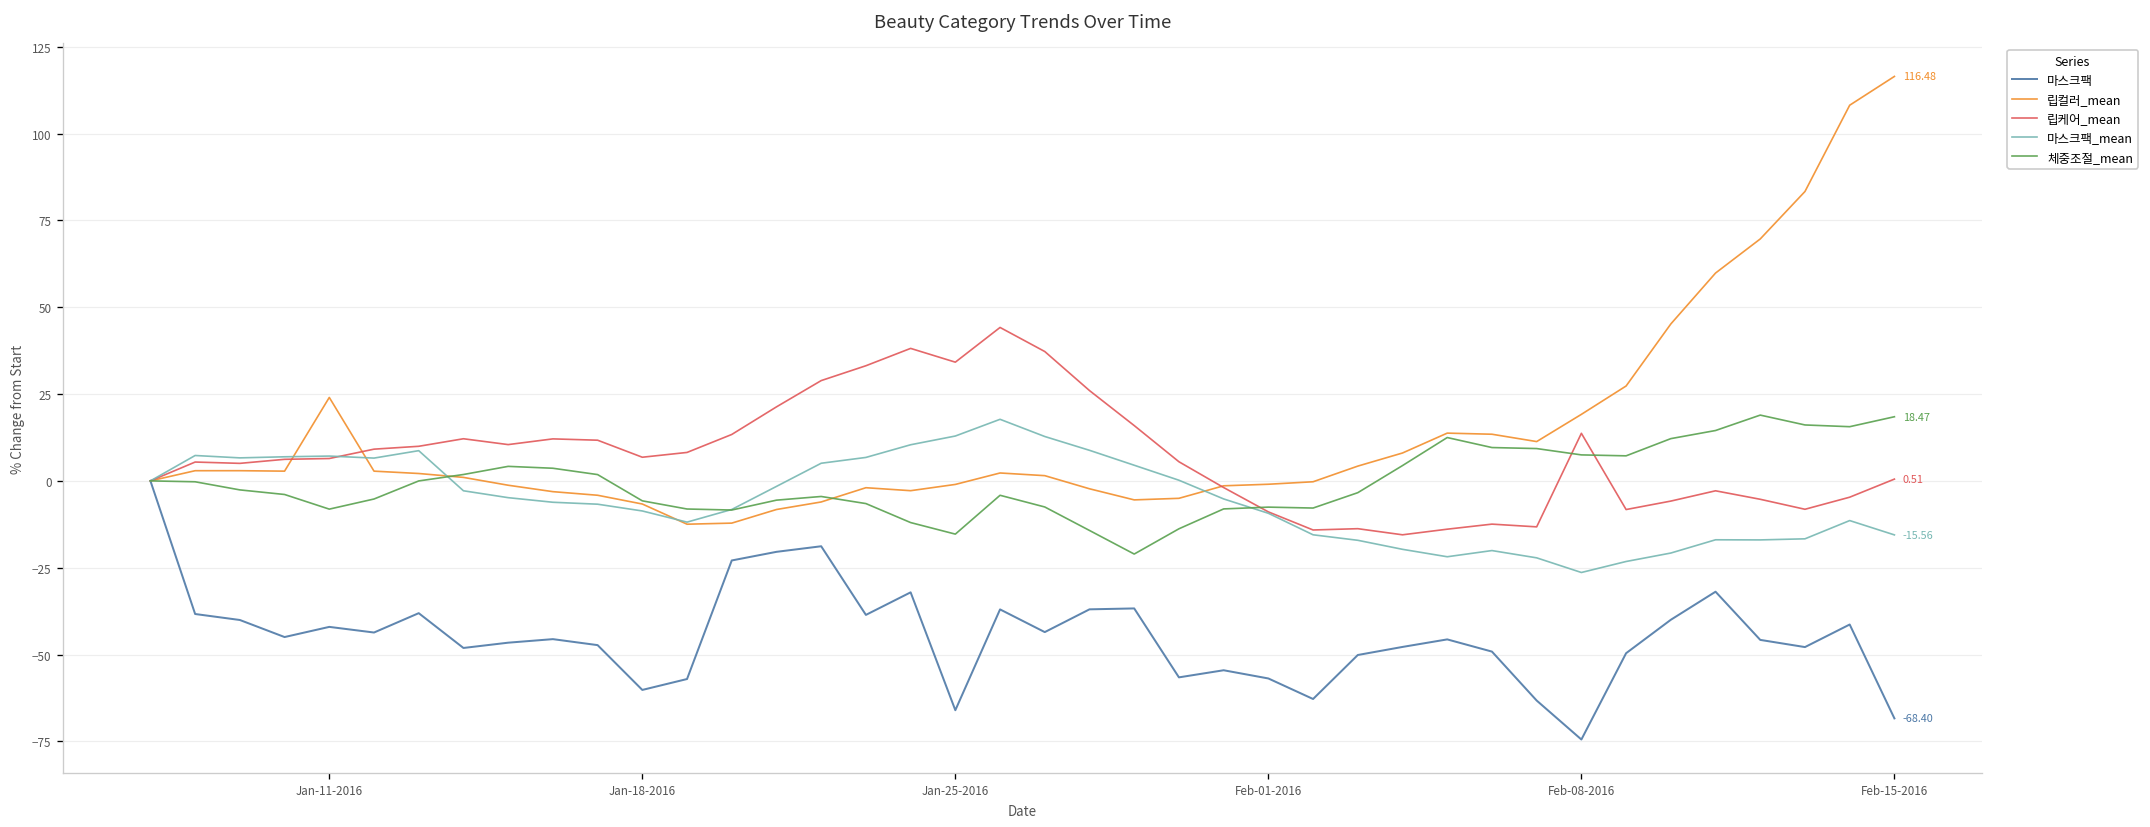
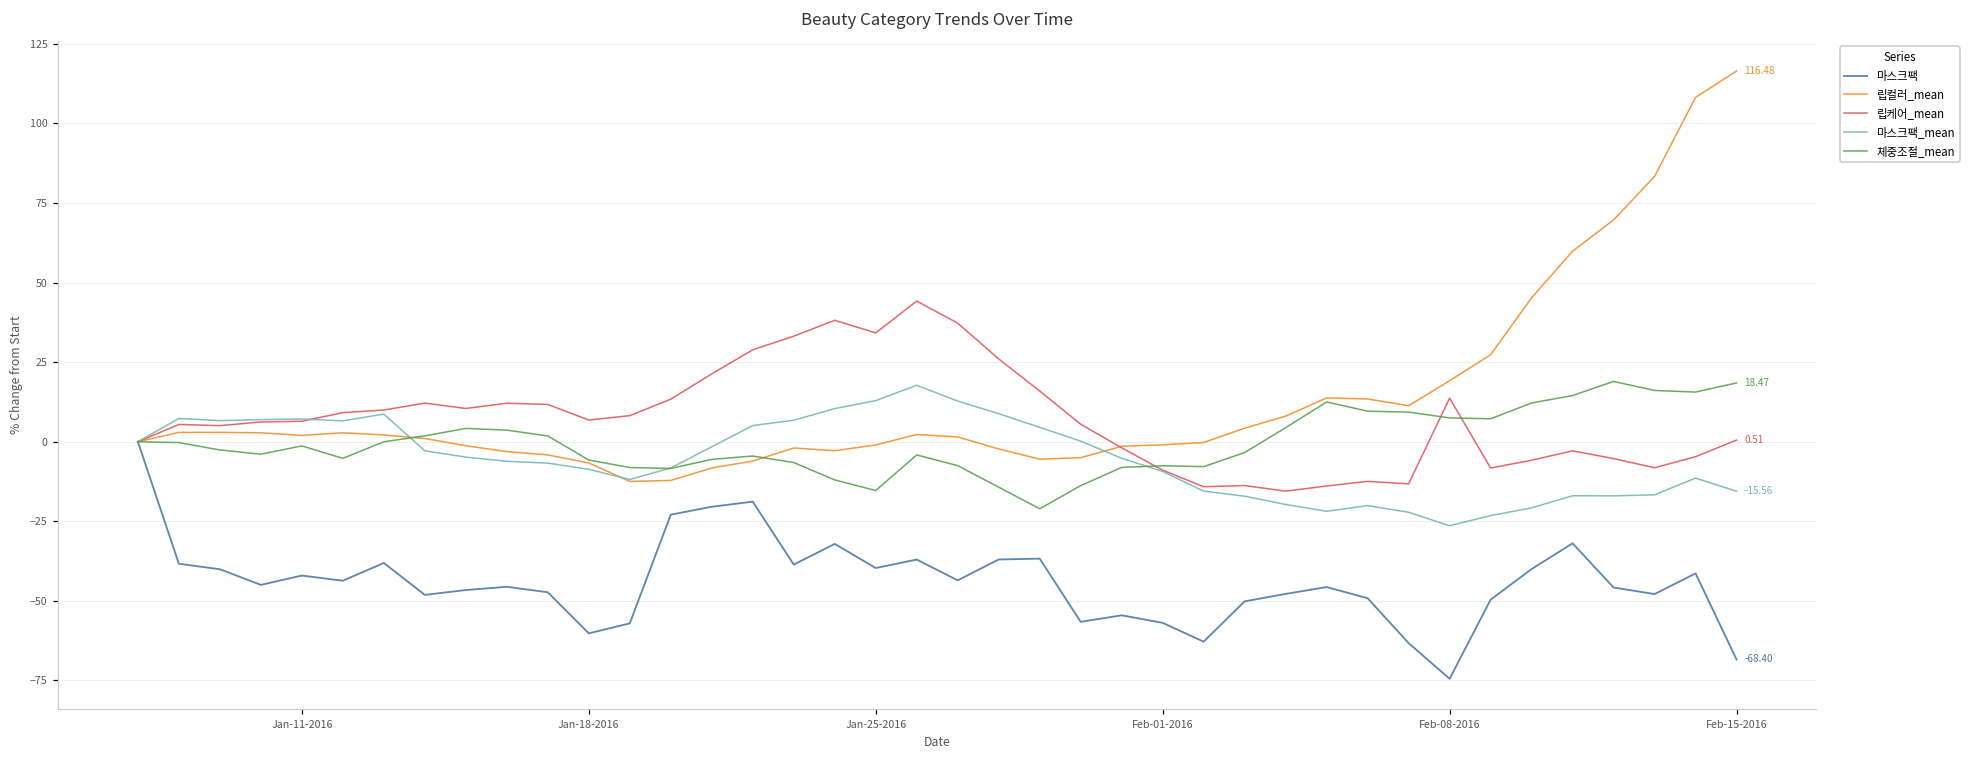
립컬러_mean, Jan-11-2016: 24 -> 2
체중조절_mean, Jan-11-2016: -8 -> -1
마스크팩, Jan-25-2016: -66 -> -40
